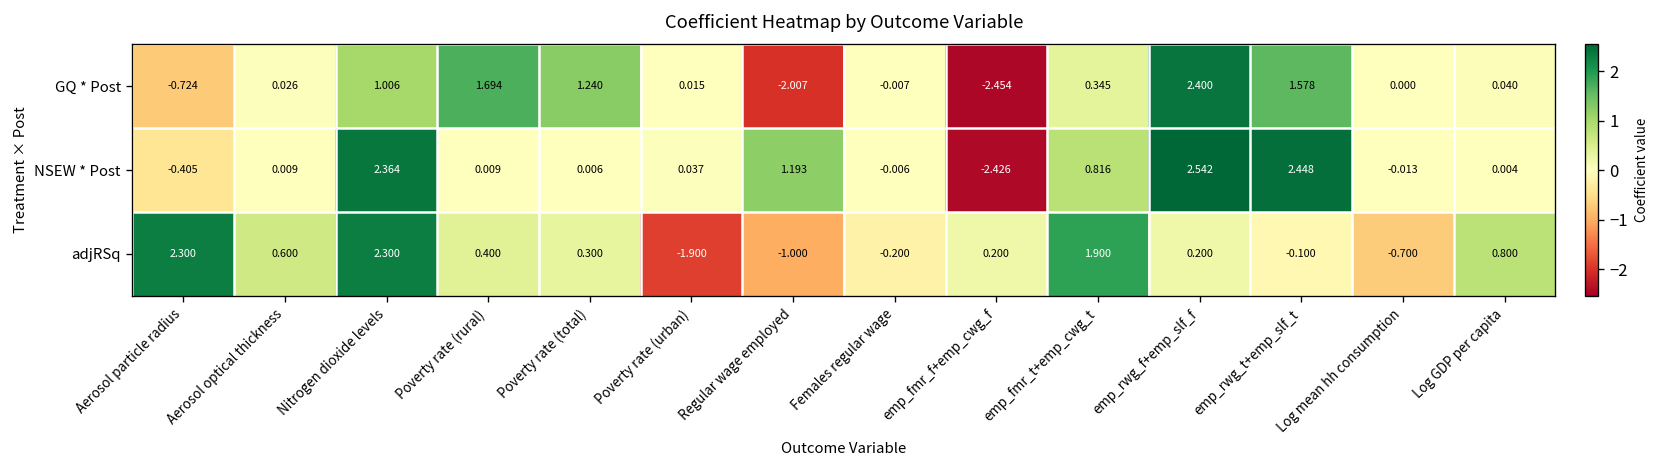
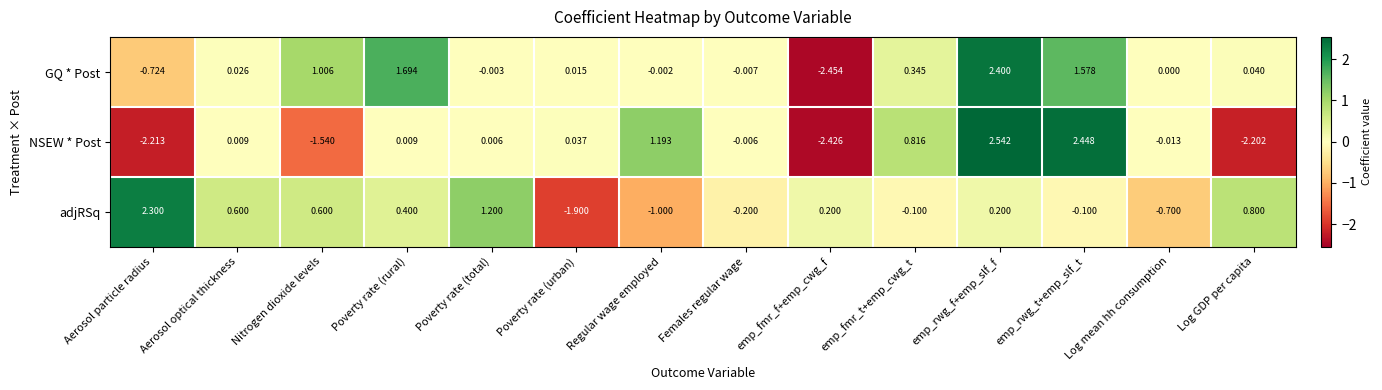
GQ * Post, Poverty rate (total): 1.240 -> -0.003
GQ * Post, Regular wage employed: -2.007 -> -0.002
NSEW * Post, Aerosol particle radius: -0.405 -> -2.213
NSEW * Post, Nitrogen dioxide levels: 2.364 -> -1.540
NSEW * Post, Log GDP per capita: 0.004 -> -2.202
adjRSq, Nitrogen dioxide levels: 2.300 -> 0.600
adjRSq, Poverty rate (total): 0.300 -> 1.200
adjRSq, emp_fmr_t+emp_cwg_t: 1.900 -> -0.100
